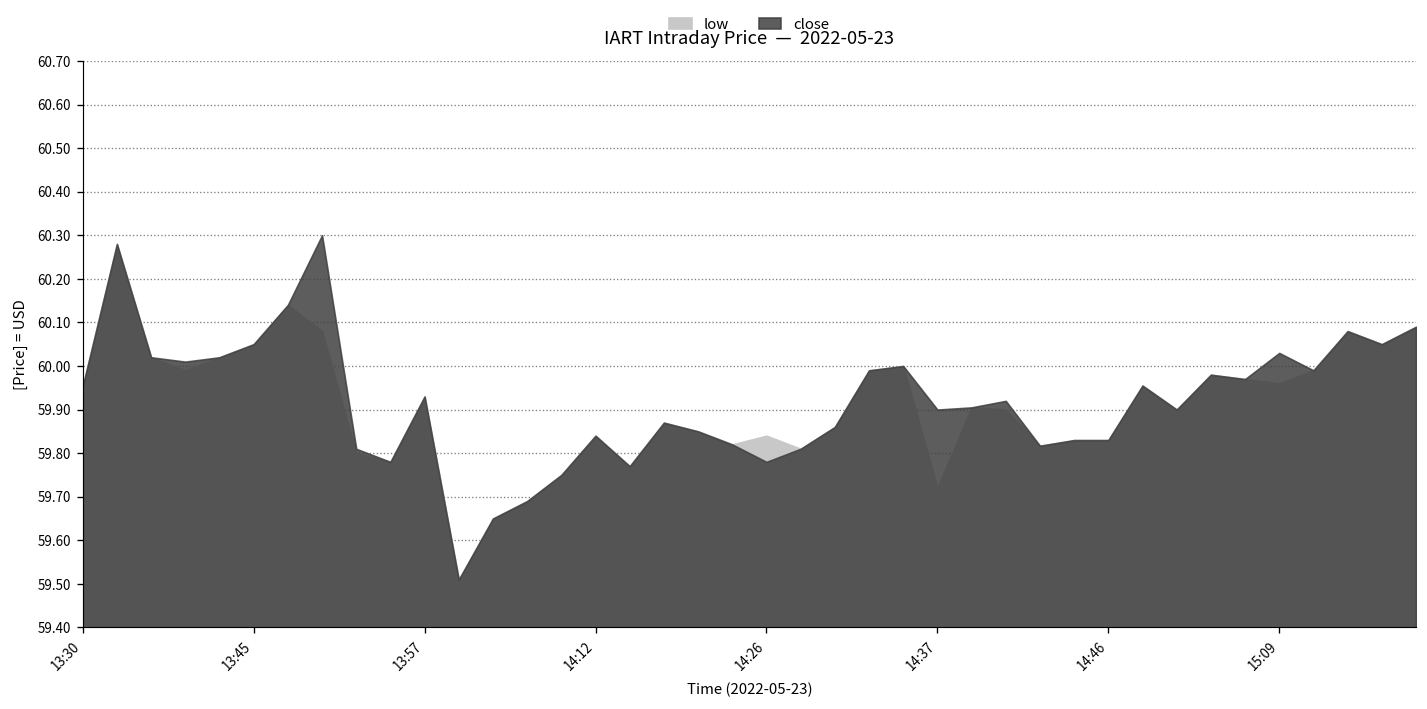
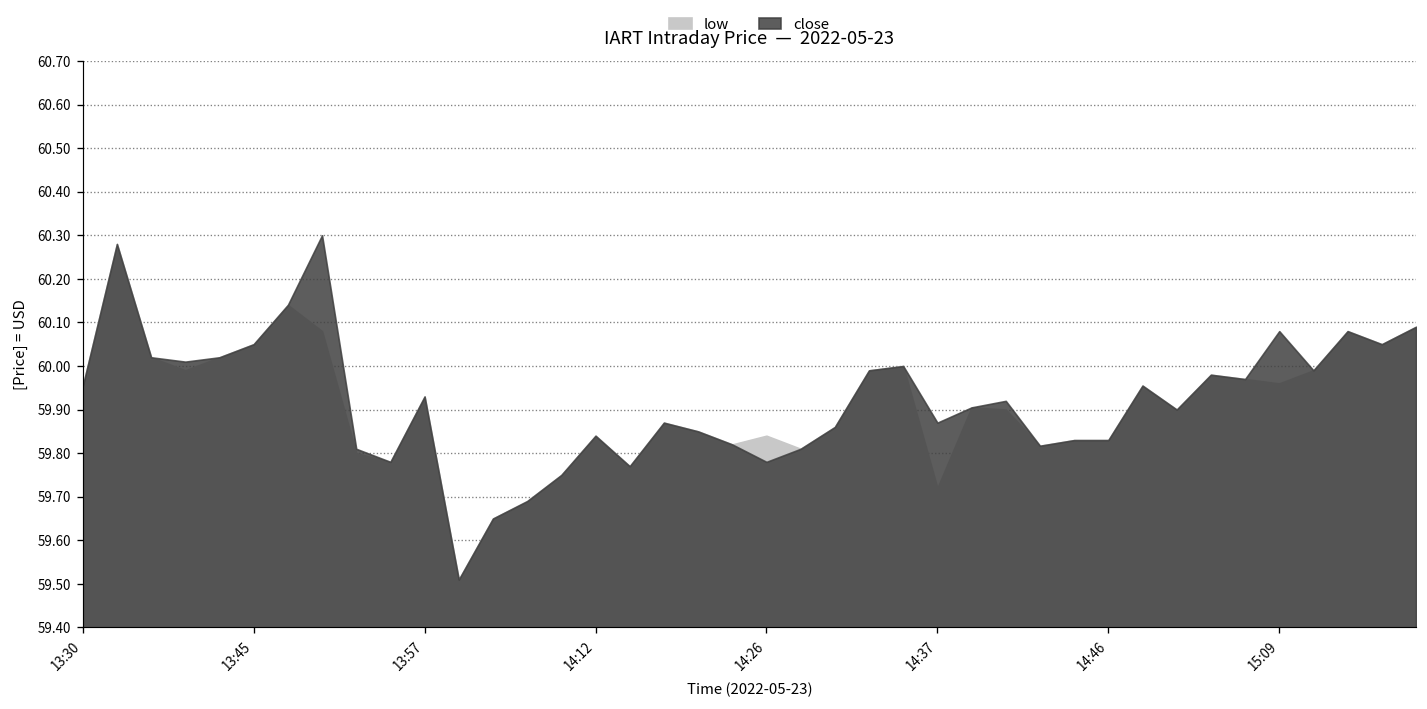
close, 14:37: 59.90 -> 59.87
close, 15:09: 60.03 -> 60.08
